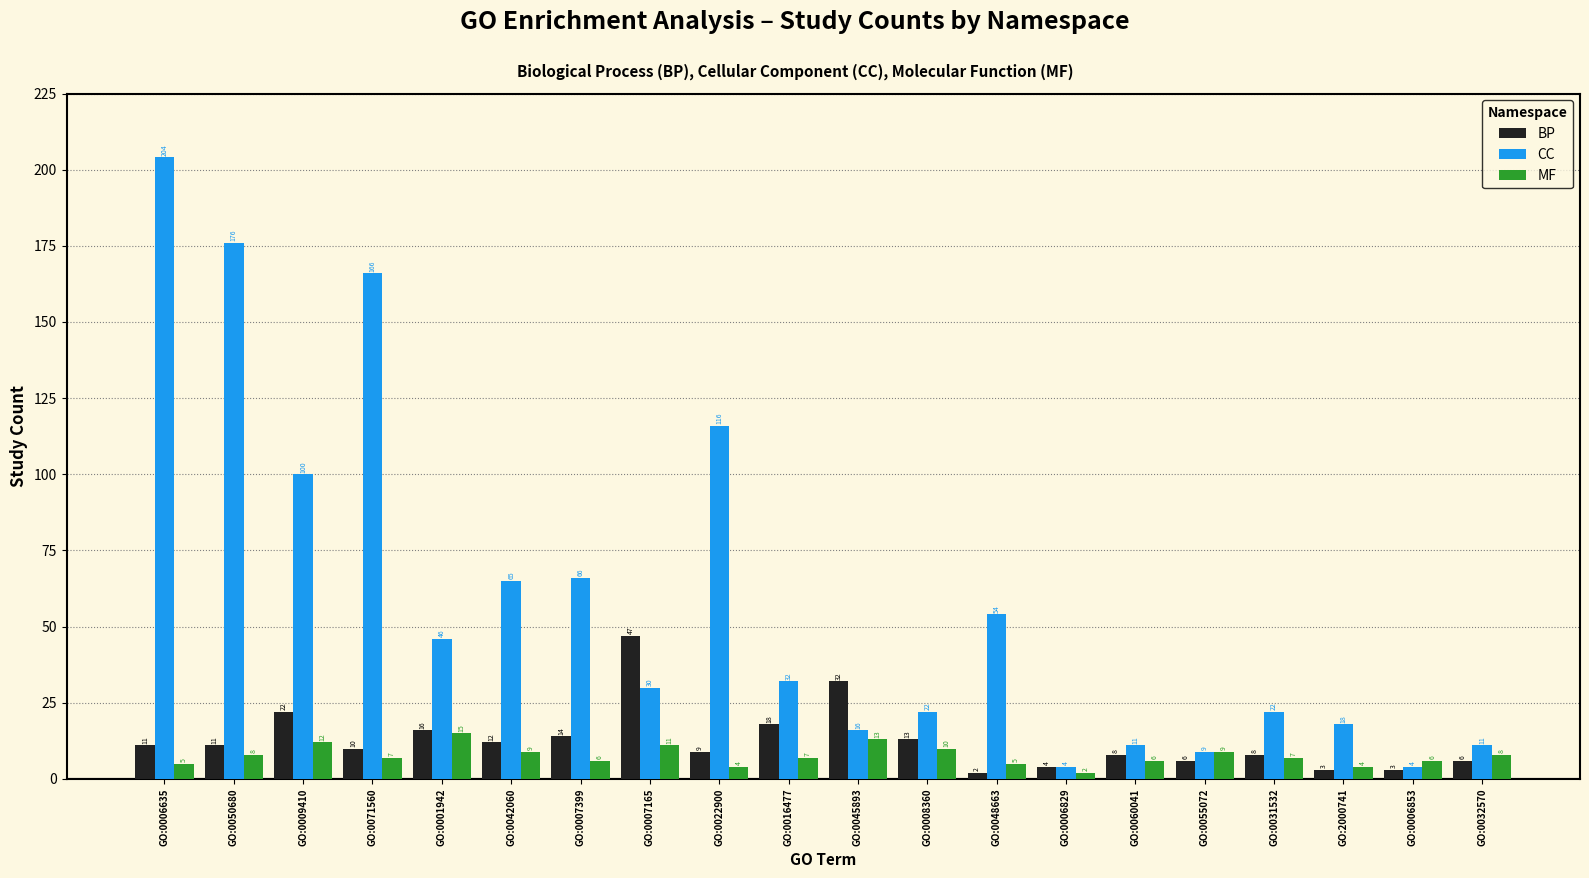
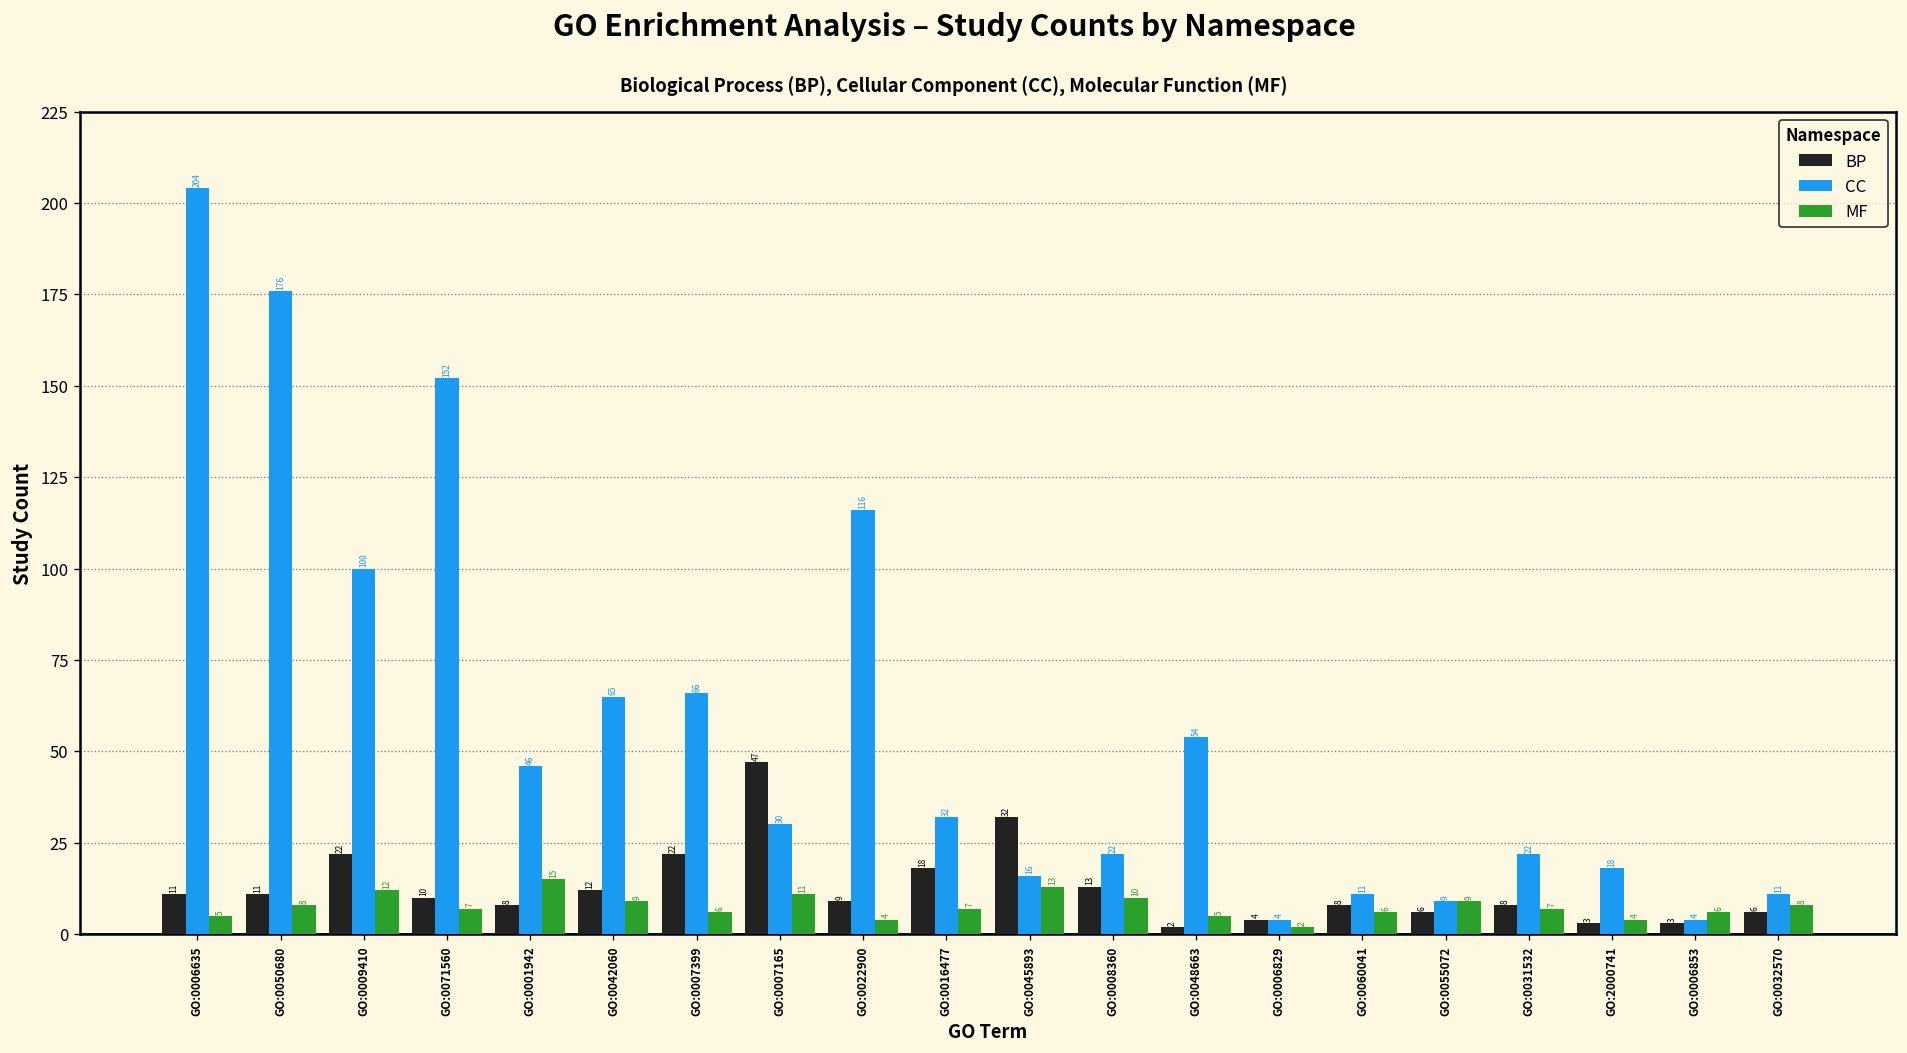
CC, GO:0071560: 166 -> 152
BP, GO:0001942: 16 -> 8
BP, GO:0007399: 14 -> 22
